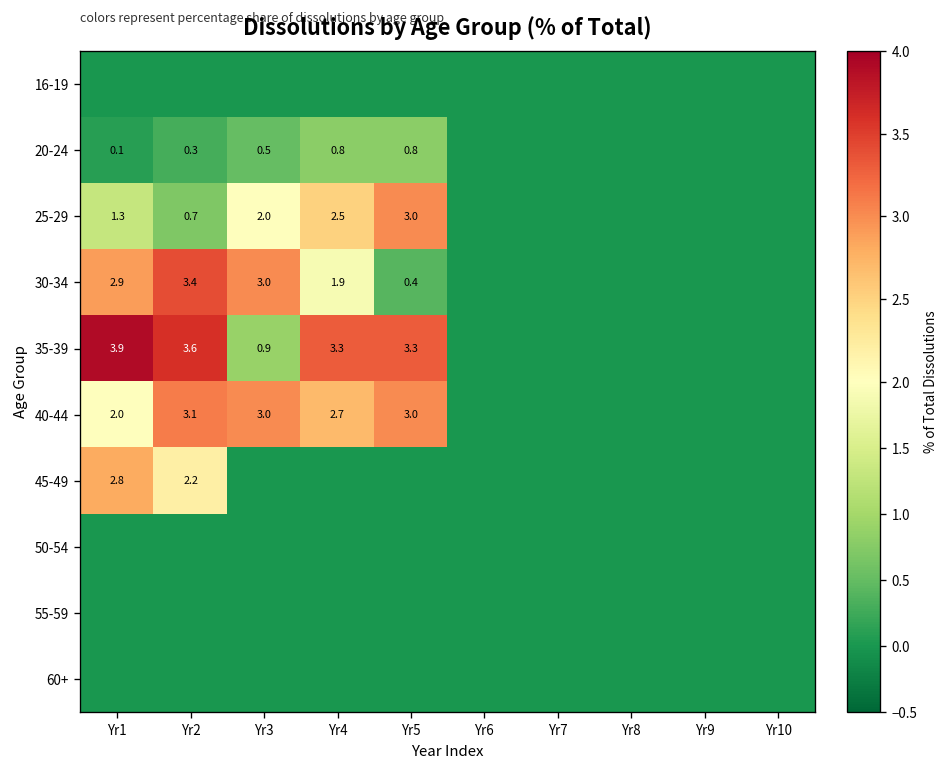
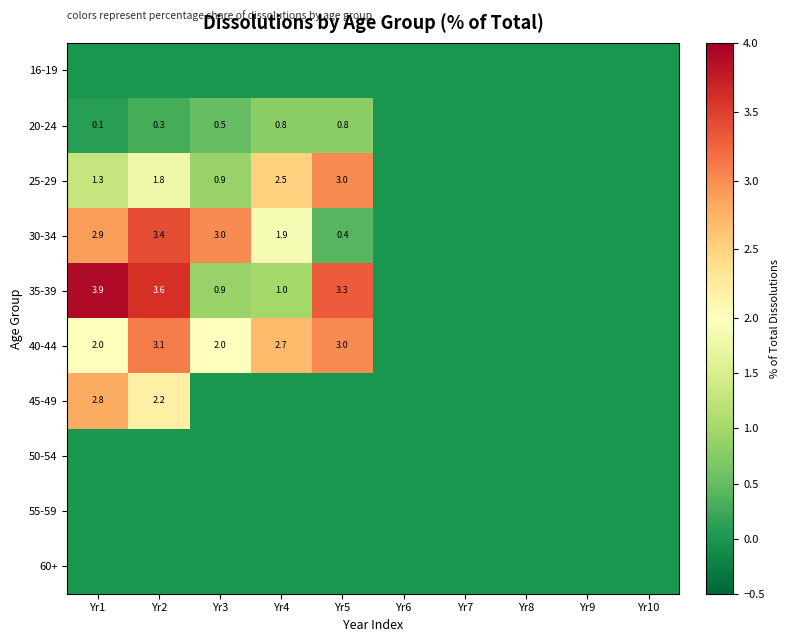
25-29, Yr2: 0.7 -> 1.8
25-29, Yr3: 2.0 -> 0.9
35-39, Yr4: 3.3 -> 1.0
40-44, Yr3: 3.0 -> 2.0
